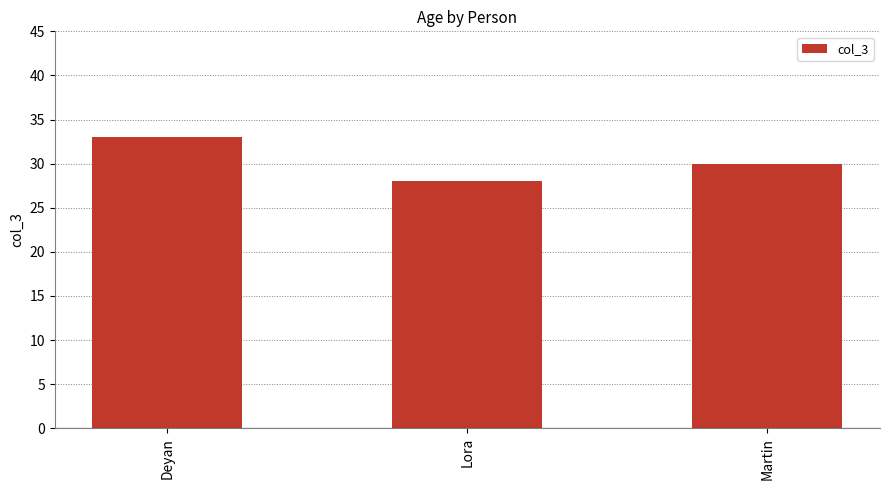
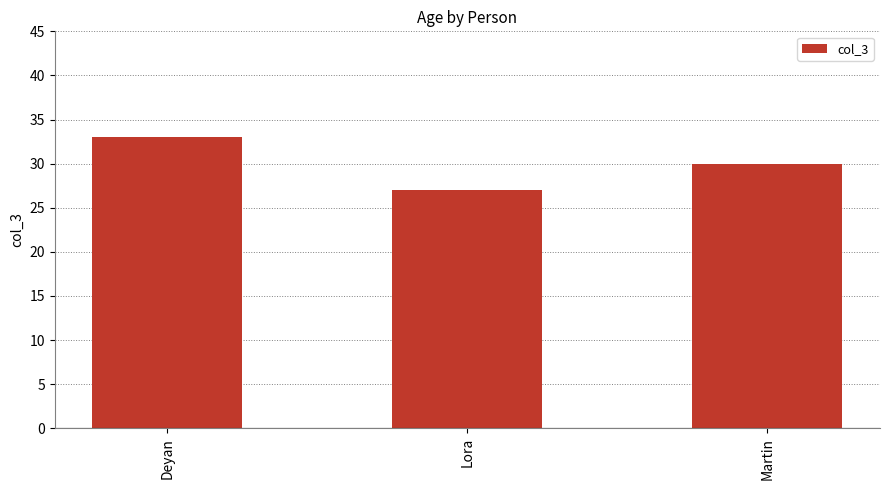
Lora: 28 -> 27
